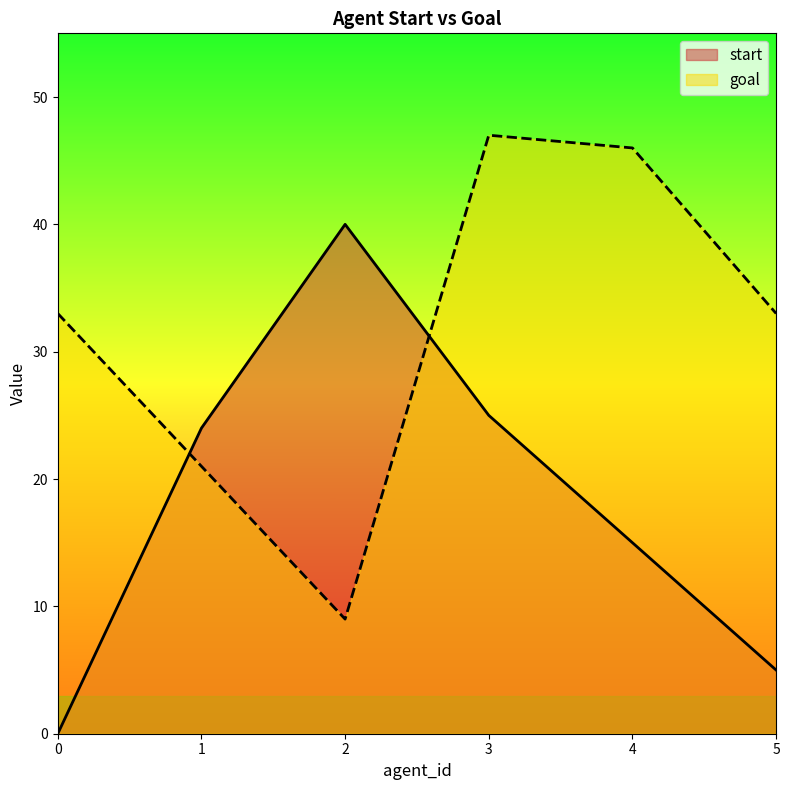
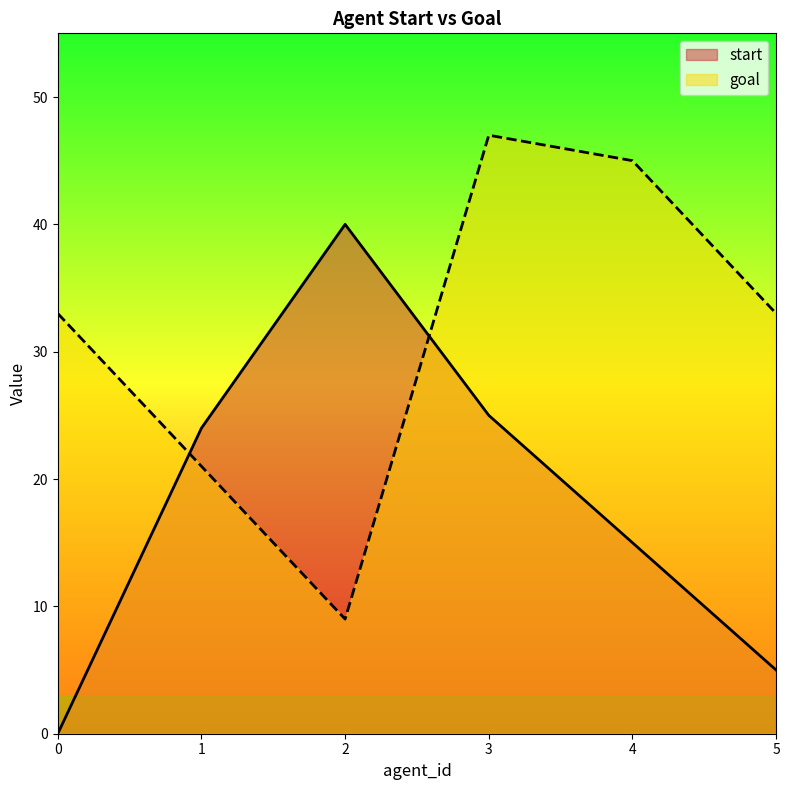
goal, 4: 46 -> 45
